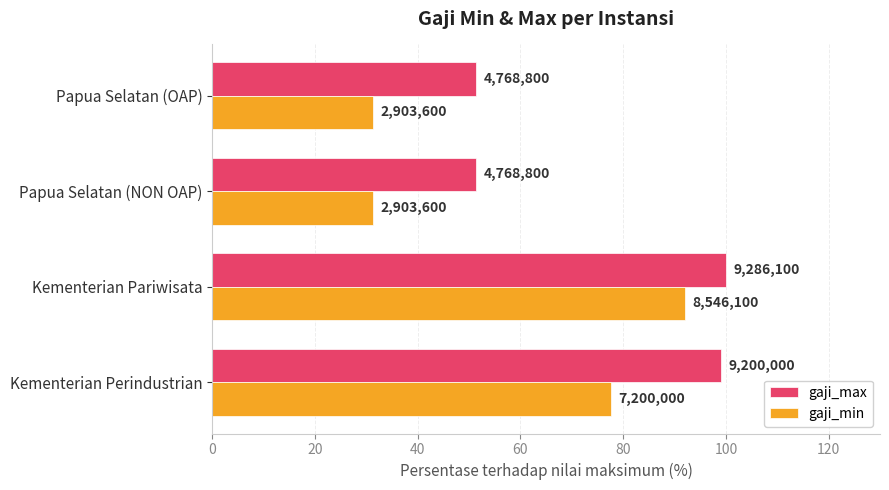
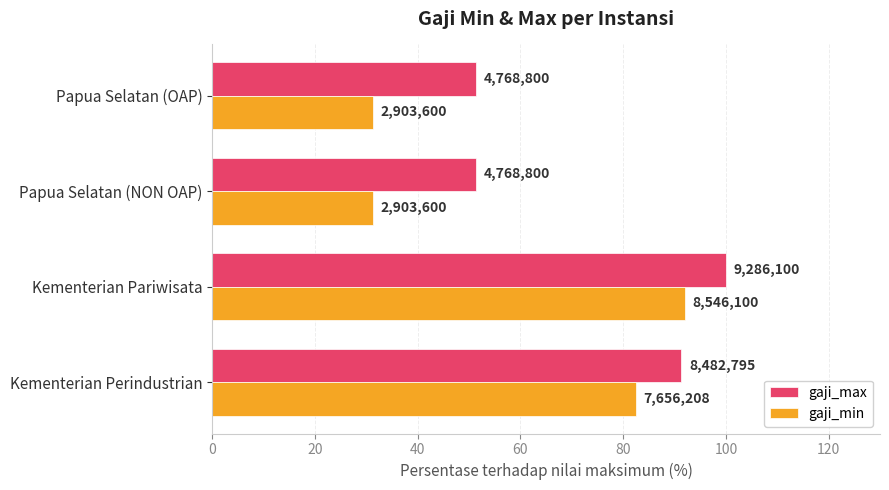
gaji_max, Kementerian Perindustrian: 9,200,000 -> 8,482,795
gaji_min, Kementerian Perindustrian: 7,200,000 -> 7,656,208
